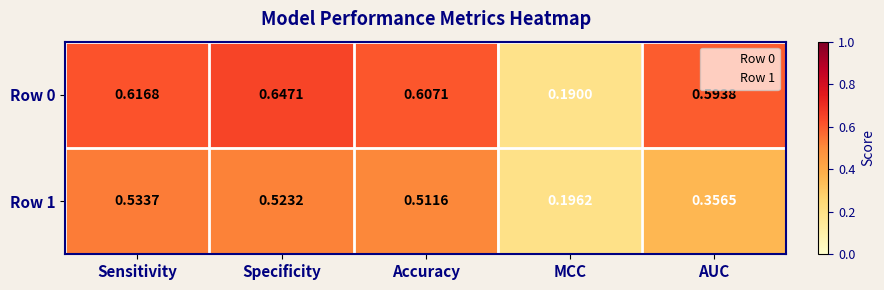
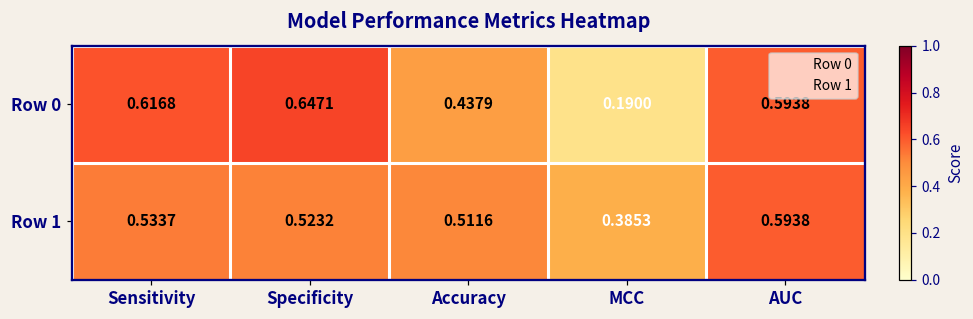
Row 0, Accuracy: 0.6071 -> 0.4379
Row 1, MCC: 0.1962 -> 0.3853
Row 1, AUC: 0.3565 -> 0.5938
